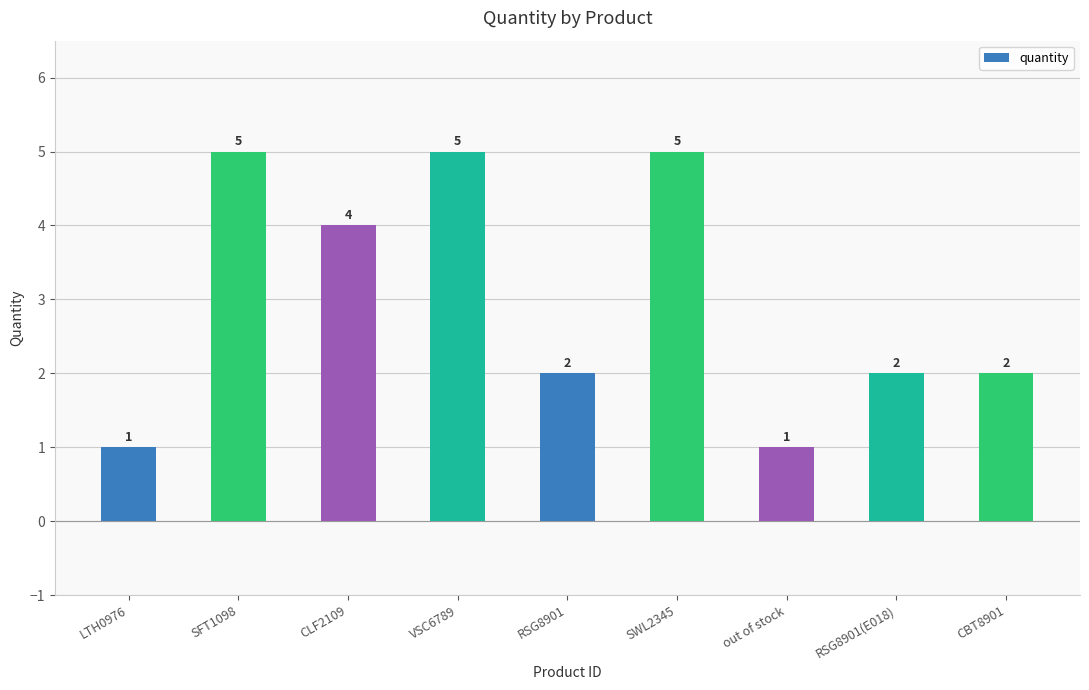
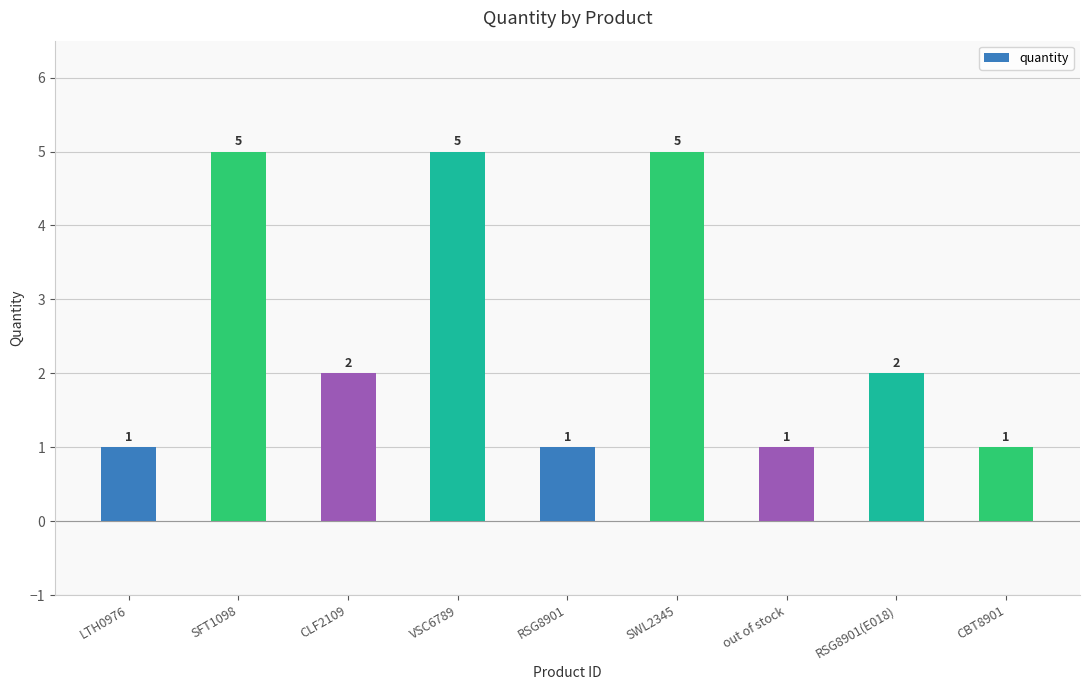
CLF2109: 4 -> 2
RSG8901: 2 -> 1
CBT8901: 2 -> 1
